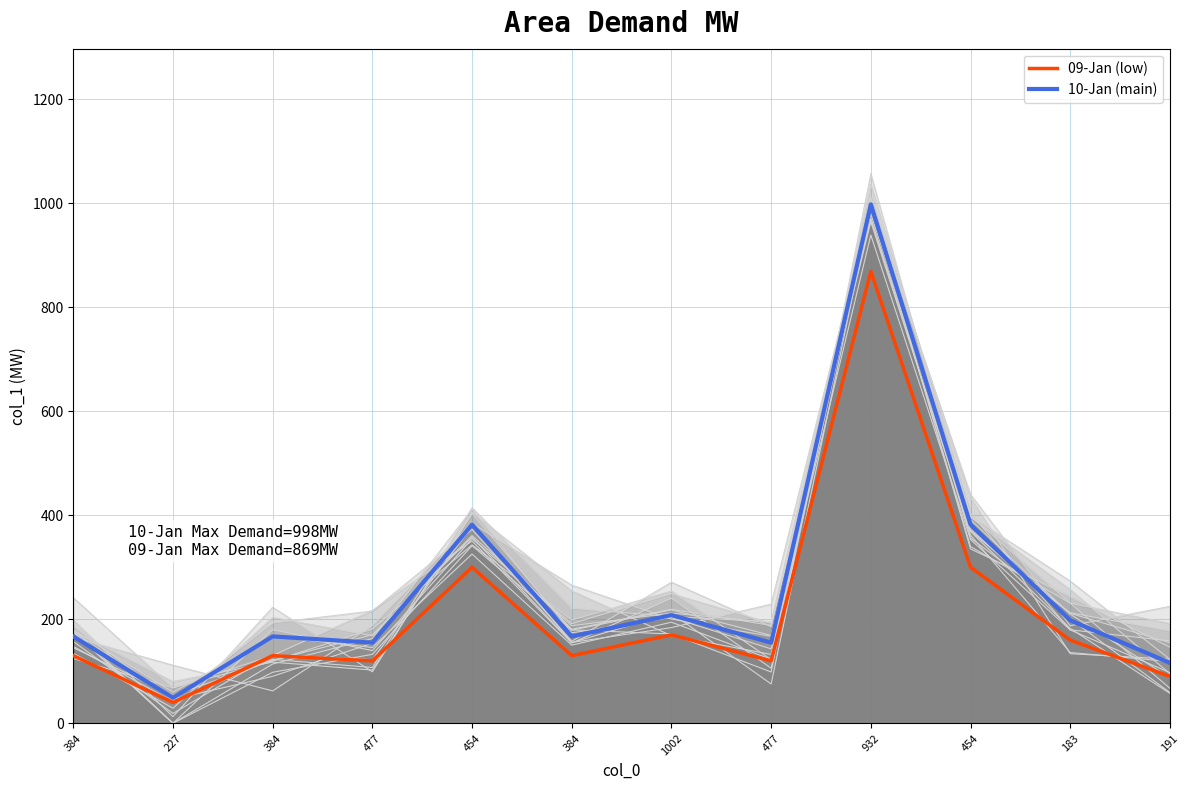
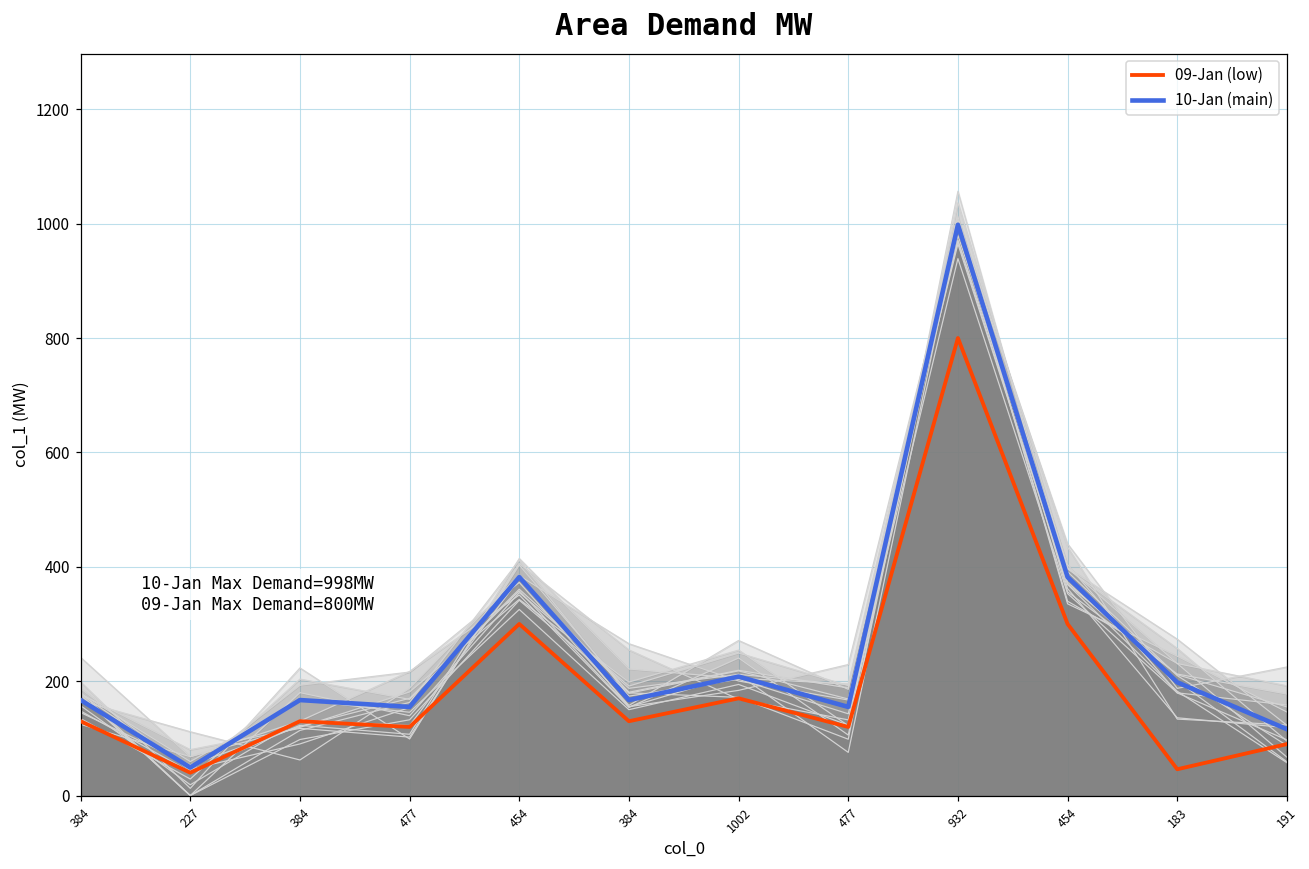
09-Jan (low), 932: 869 -> 800
09-Jan (low), 183: 160 -> 50
